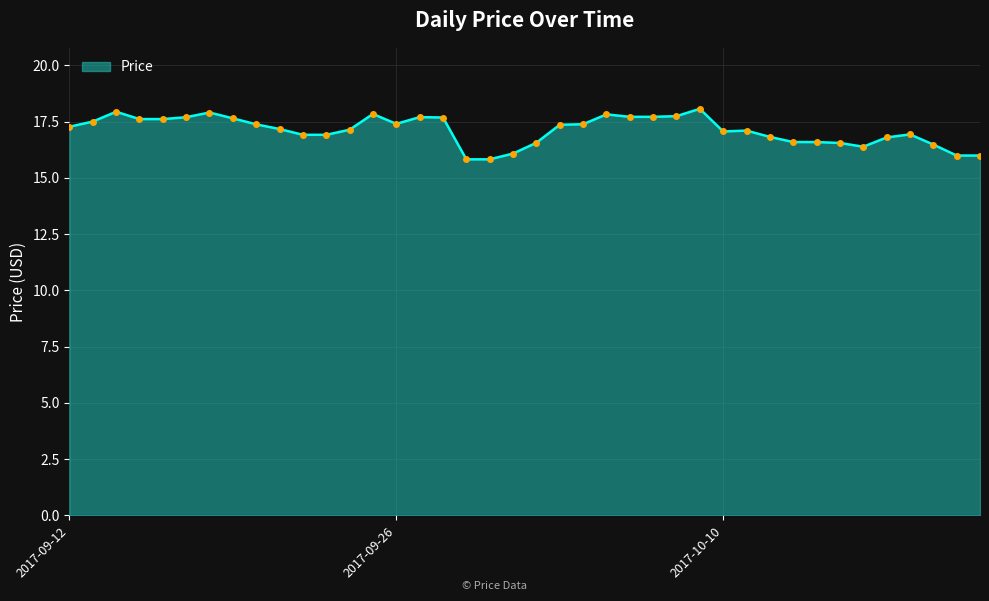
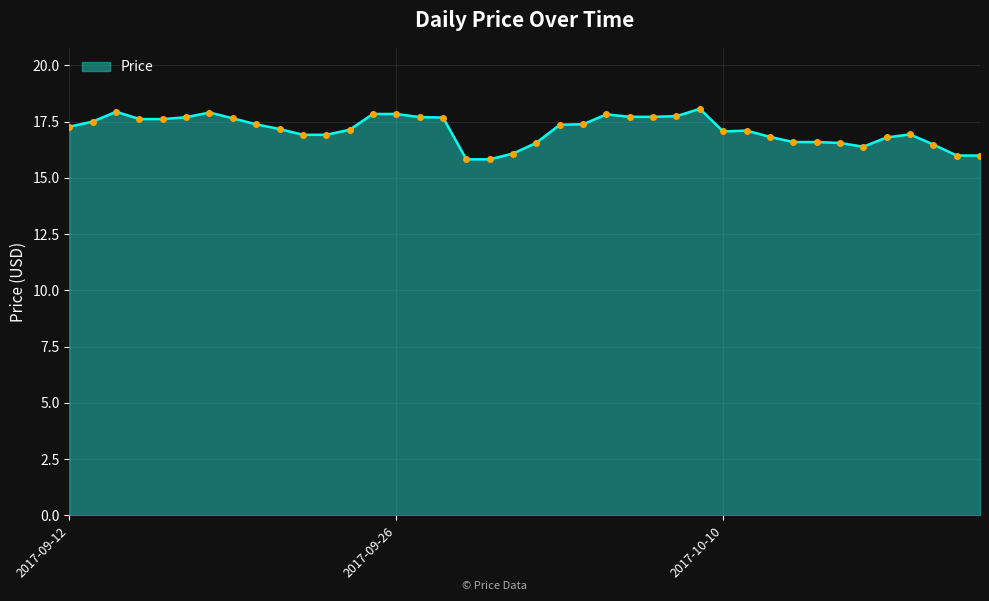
2017-09-26: 17.4 -> 17.8
